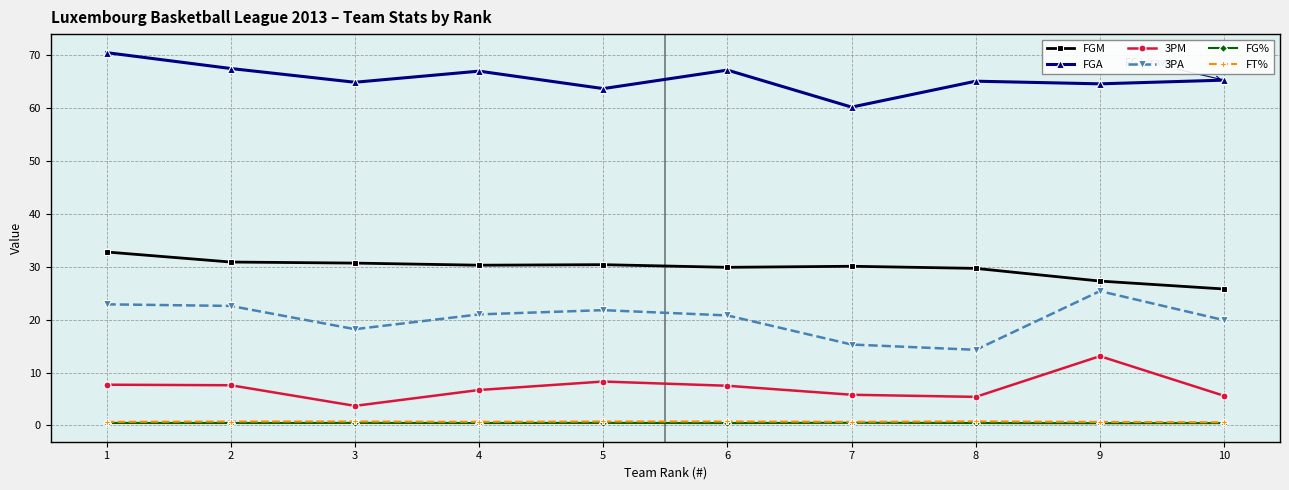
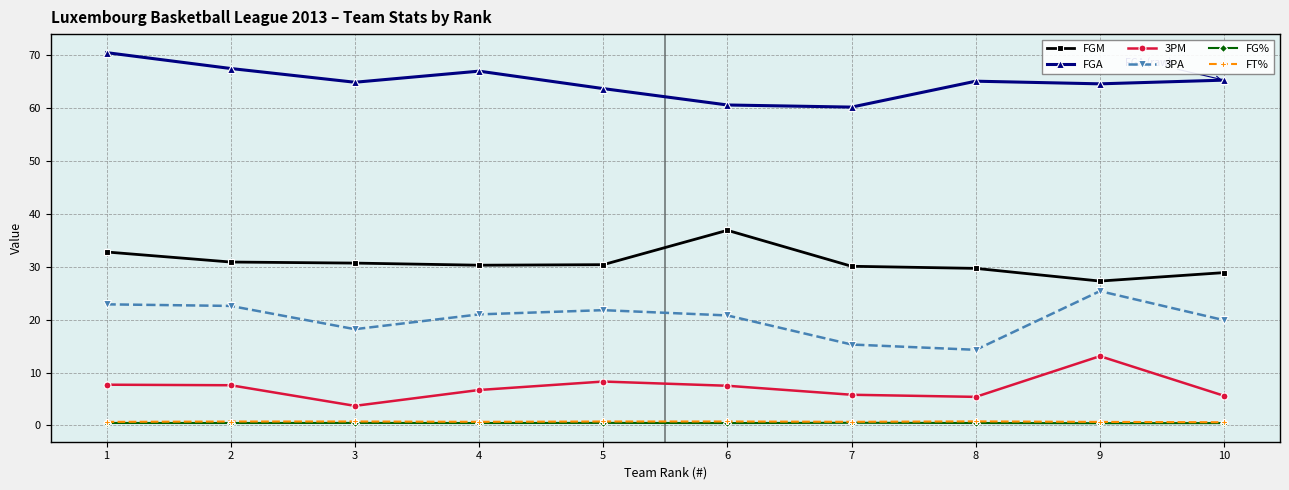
FGM, 6: 30 -> 37
FGA, 6: 67 -> 61
FGM, 10: 26 -> 29
